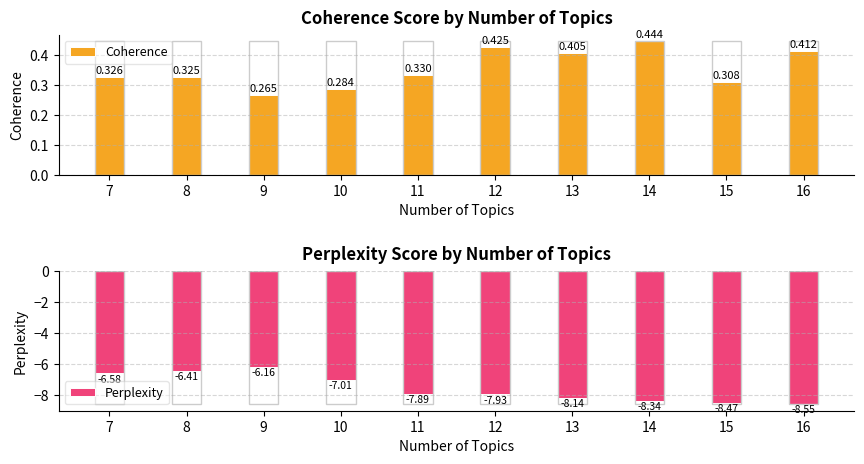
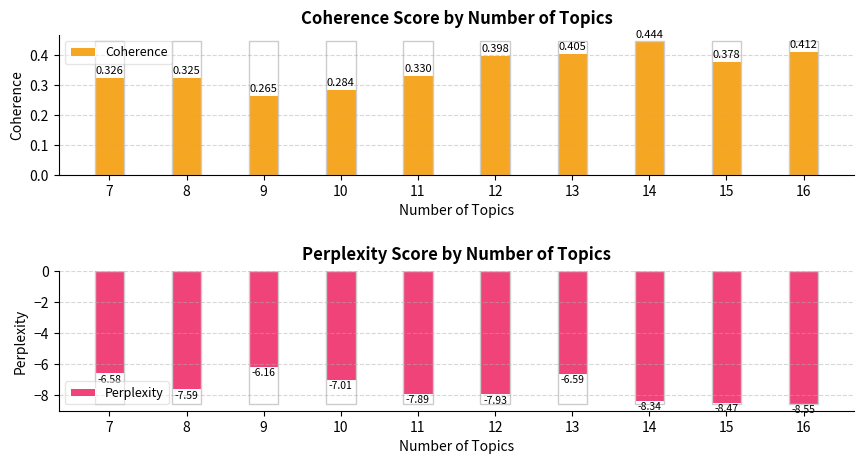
Coherence Score by Number of Topics, Coherence, 12: 0.425 -> 0.398
Coherence Score by Number of Topics, Coherence, 15: 0.308 -> 0.378
Perplexity Score by Number of Topics, Perplexity, 8: -6.41 -> -7.59
Perplexity Score by Number of Topics, Perplexity, 13: -8.14 -> -6.59
